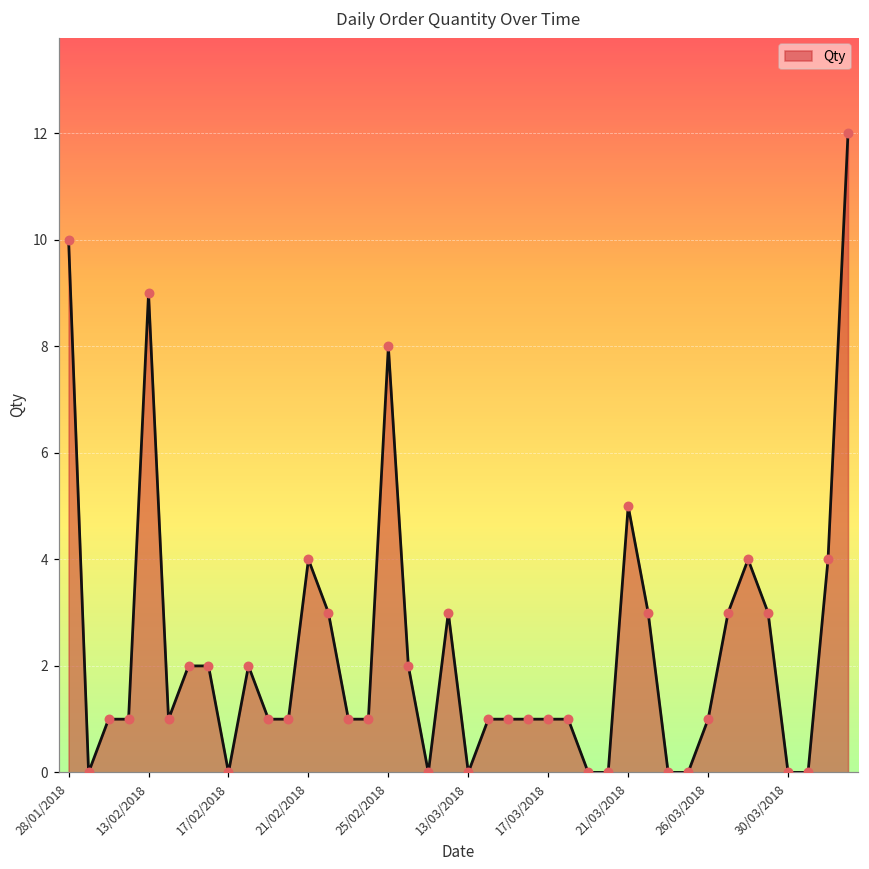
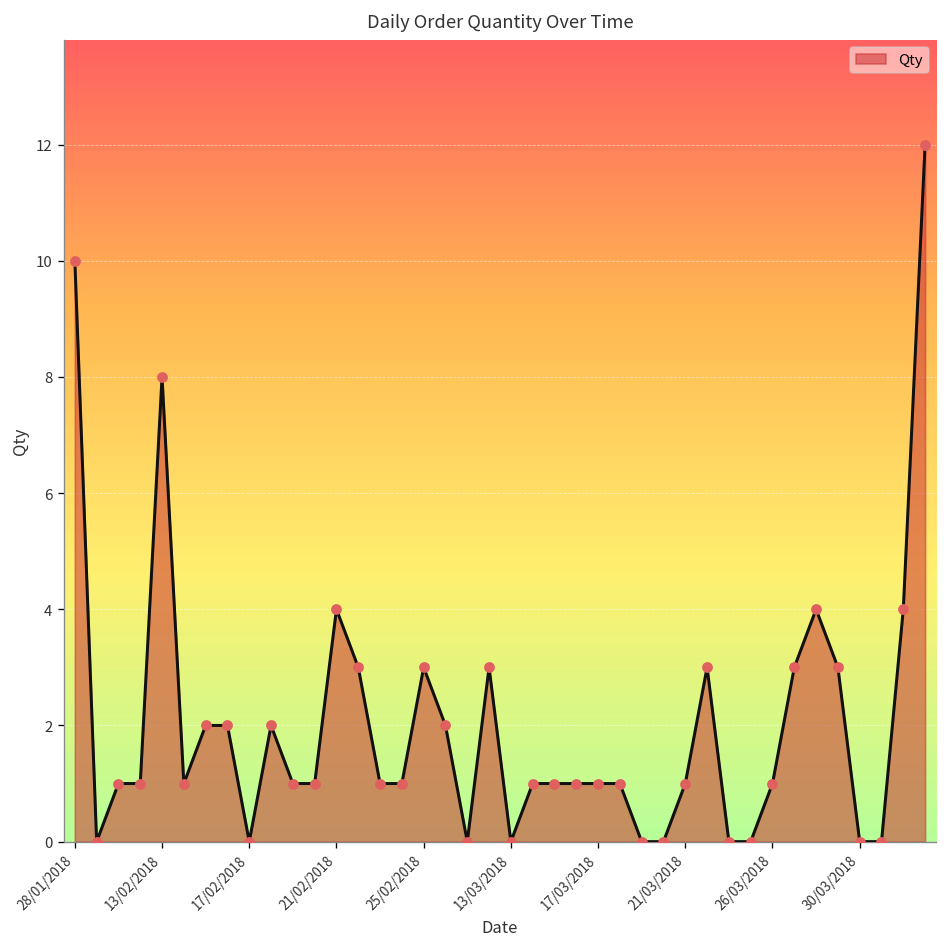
13/02/2018: 9 -> 8
25/02/2018: 8 -> 3
21/03/2018: 5 -> 1
